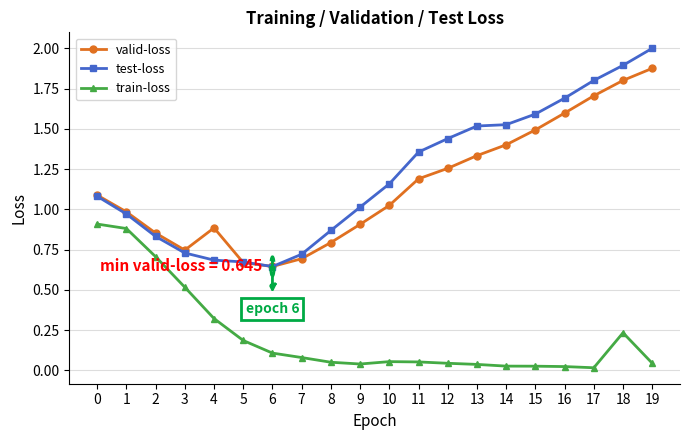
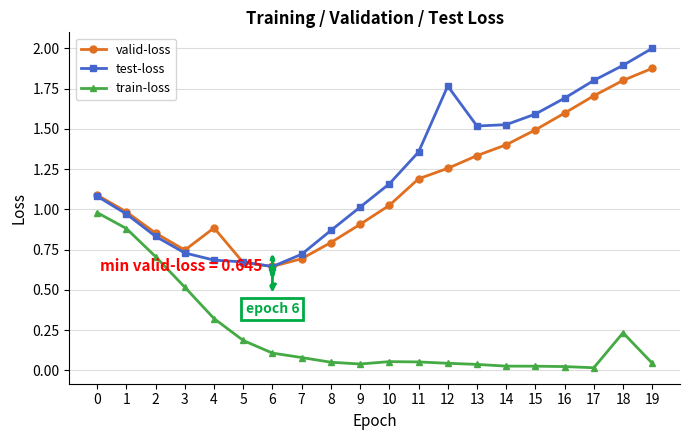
train-loss, 0: 0.91 -> 0.98
test-loss, 12: 1.44 -> 1.77
